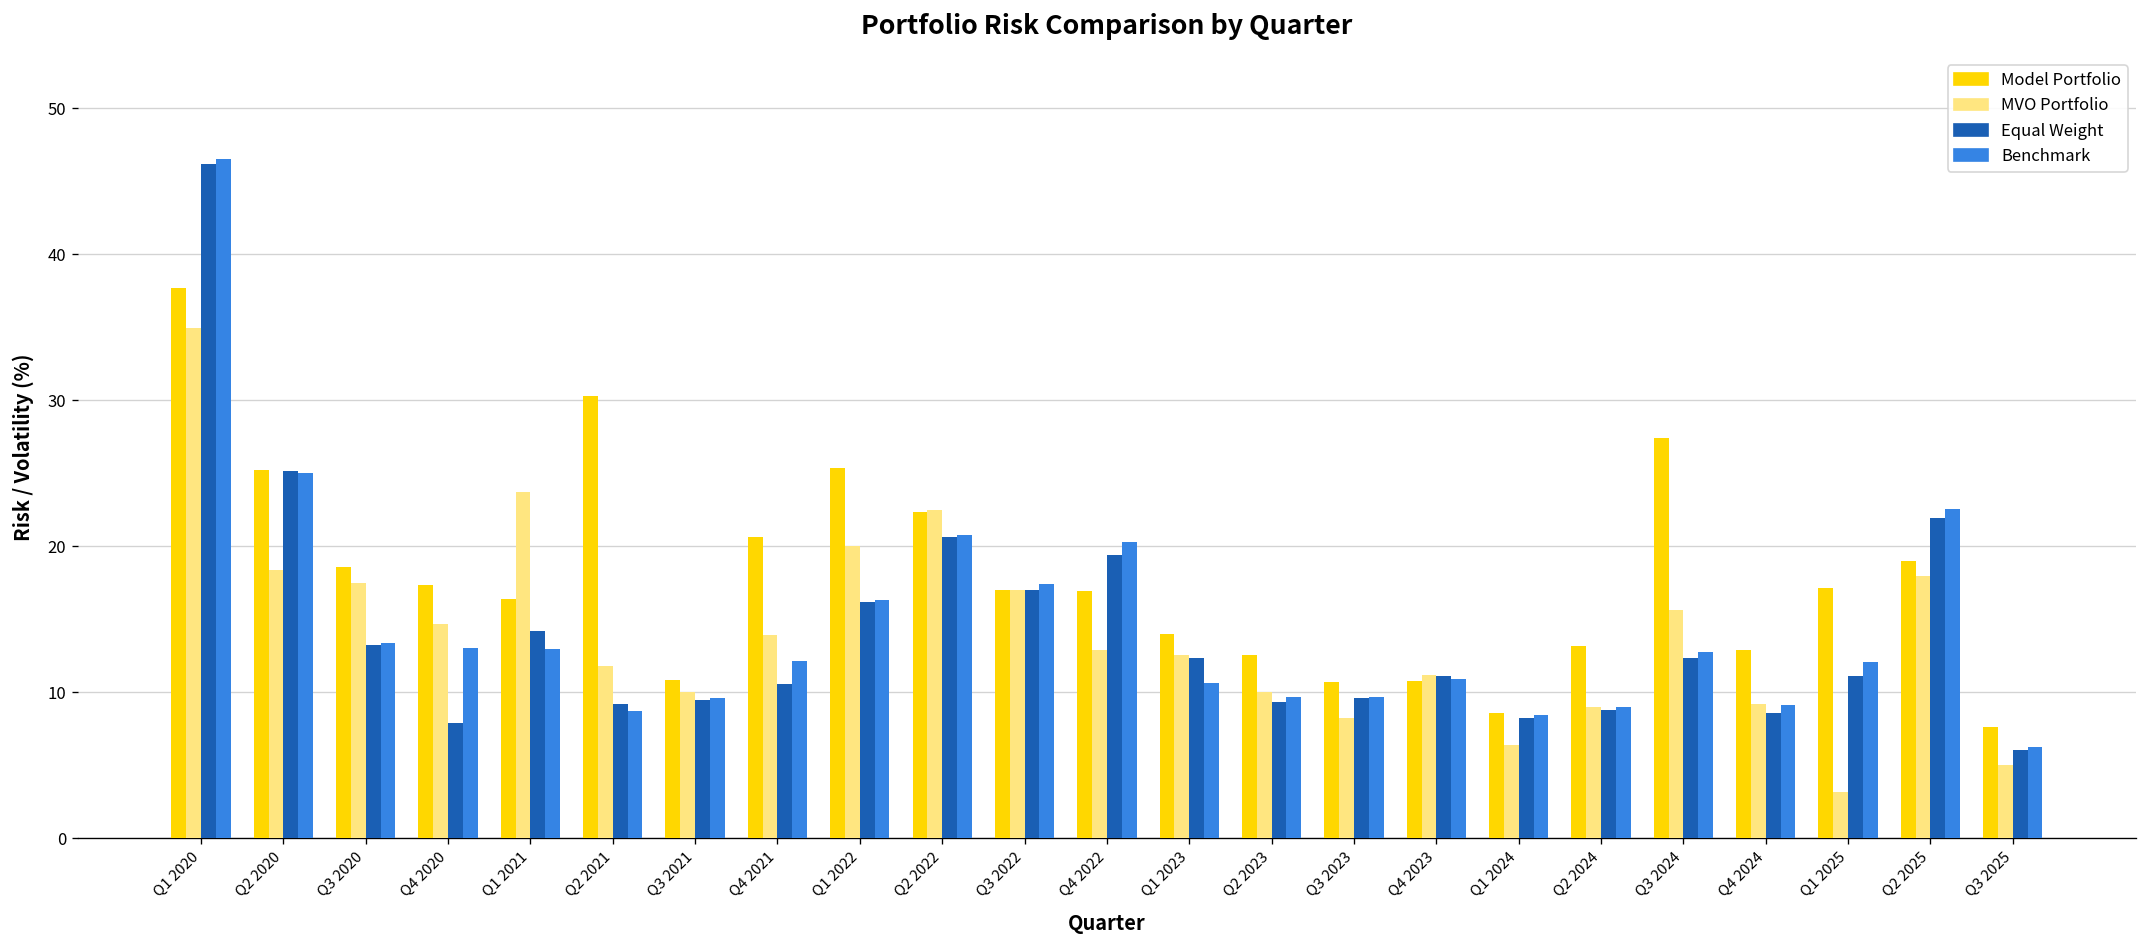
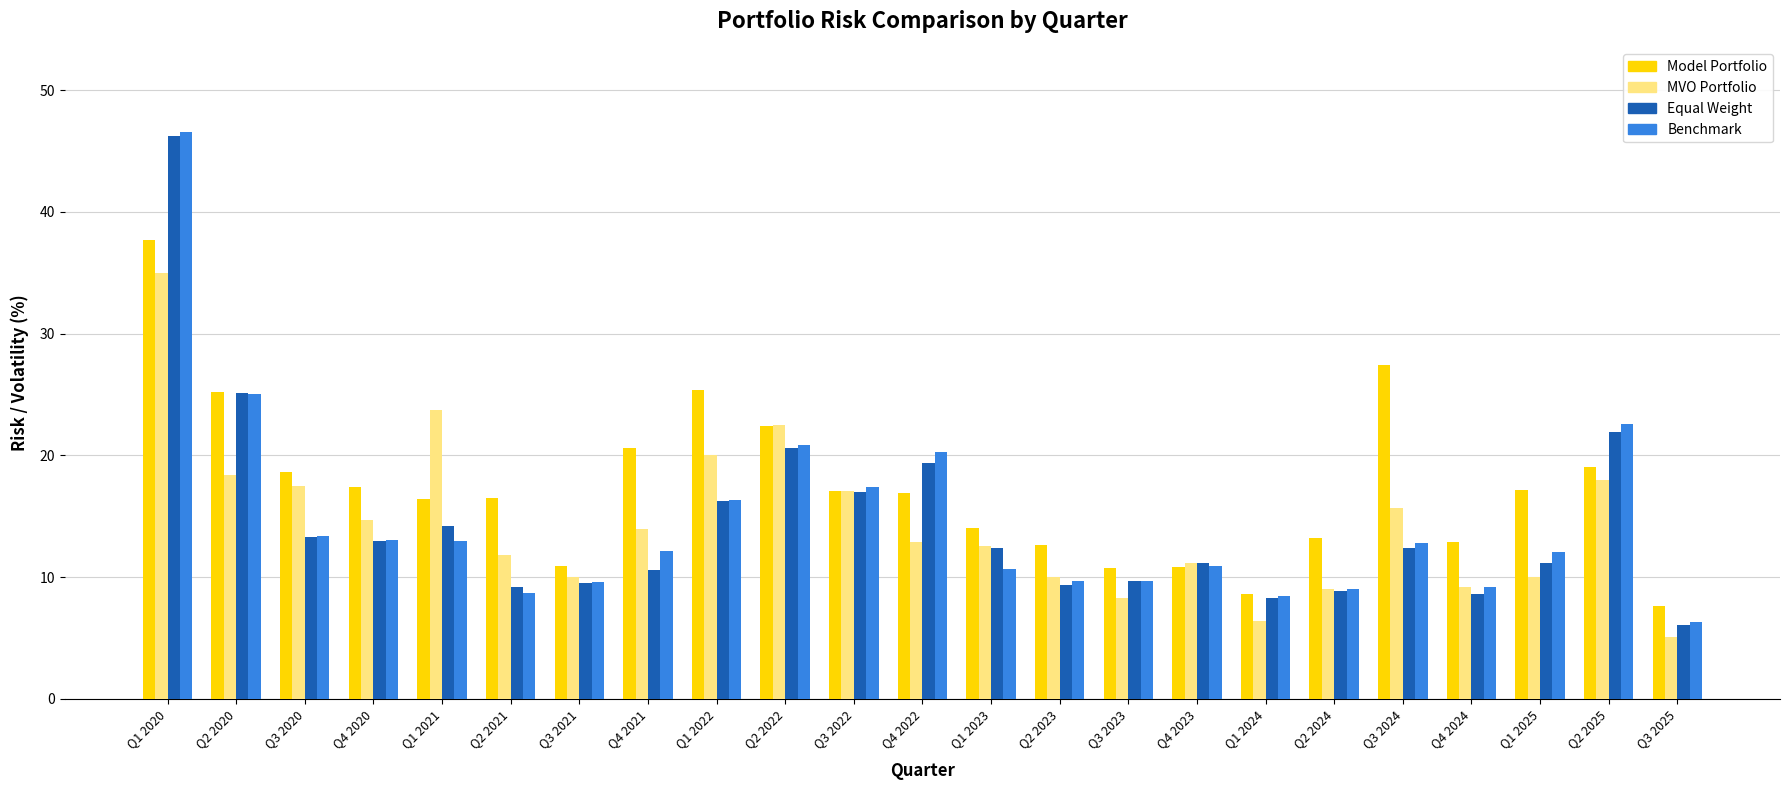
Equal Weight, Q4 2020: 7.9 -> 13.0
Model Portfolio, Q2 2021: 30.3 -> 16.5
MVO Portfolio, Q1 2025: 3.2 -> 10.0
